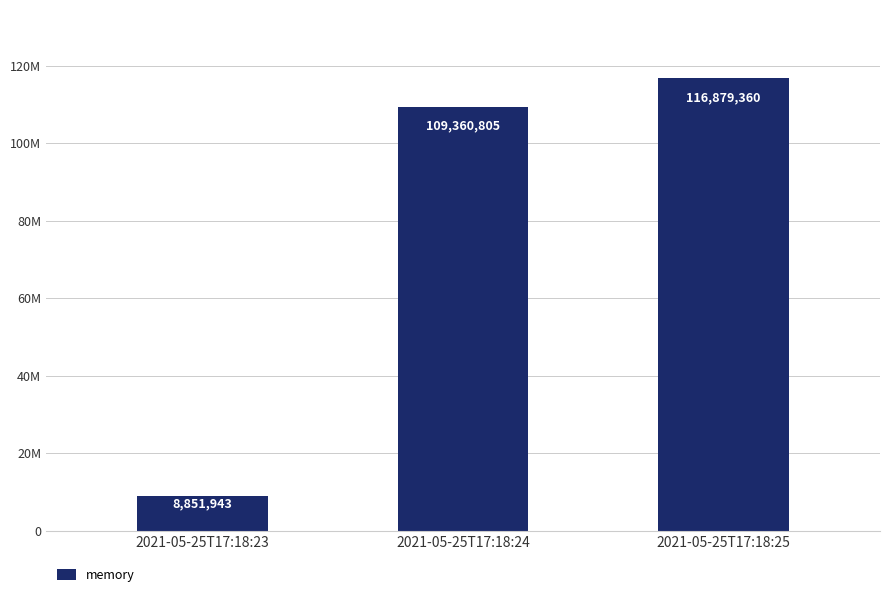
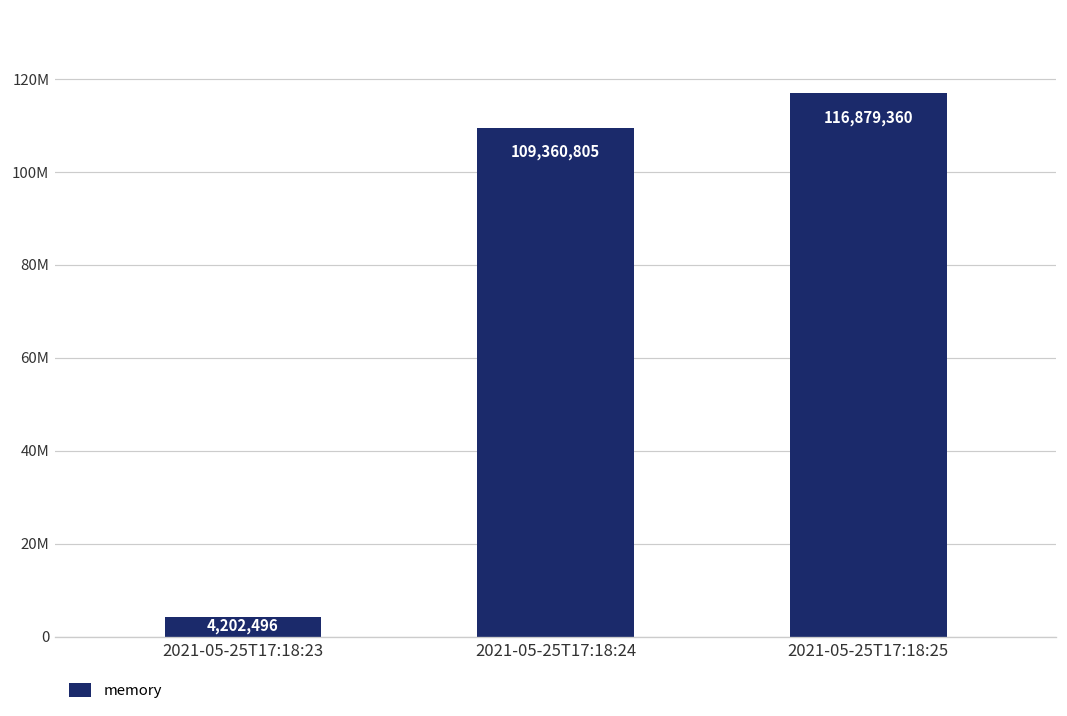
2021-05-25T17:18:23: 8,851,943 -> 4,202,496
